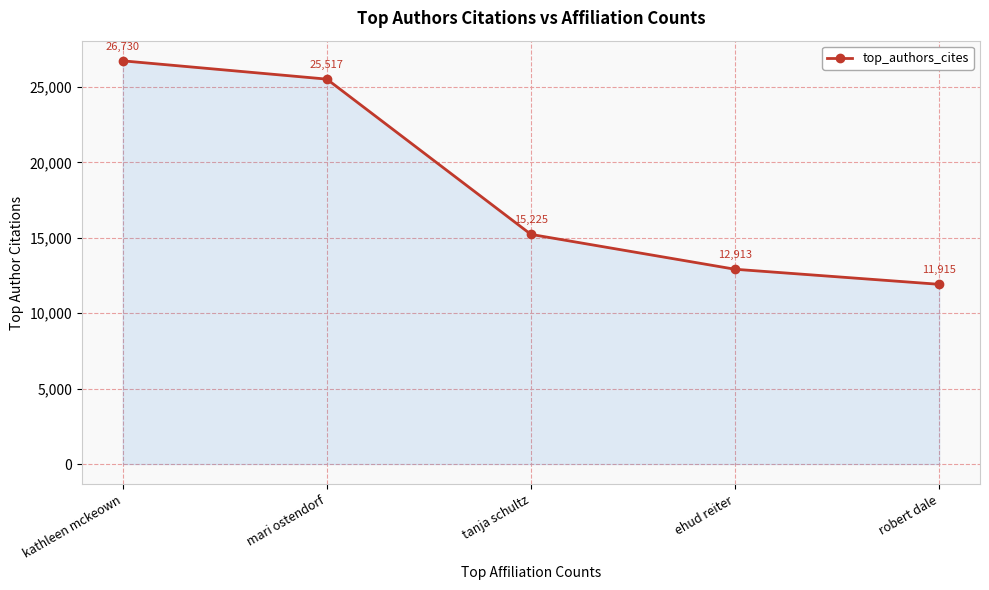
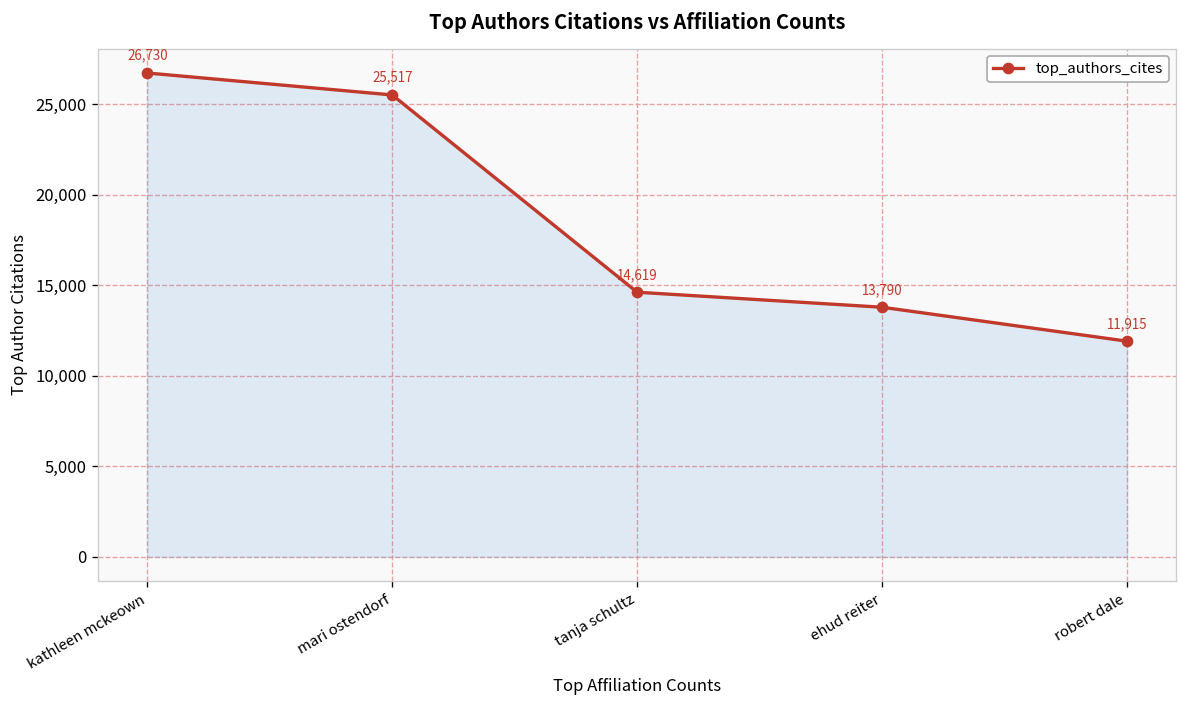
tanja schultz: 15,225 -> 14,619
ehud reiter: 12,913 -> 13,790
